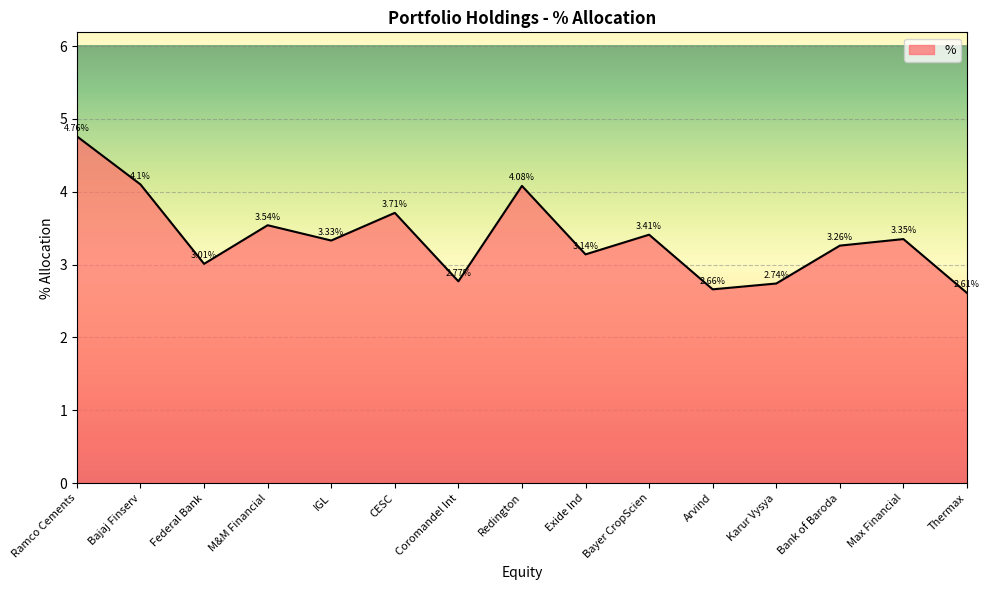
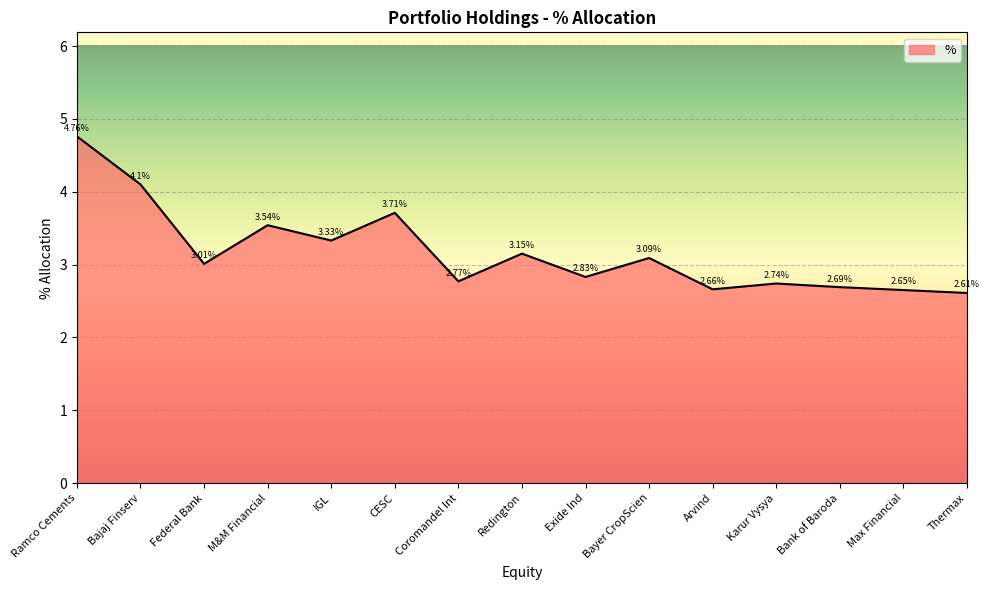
Redington: 4.08% -> 3.15%
Exide Ind: 3.14% -> 2.83%
Bayer CropScien: 3.41% -> 3.09%
Bank of Baroda: 3.26% -> 2.69%
Max Financial: 3.35% -> 2.65%
